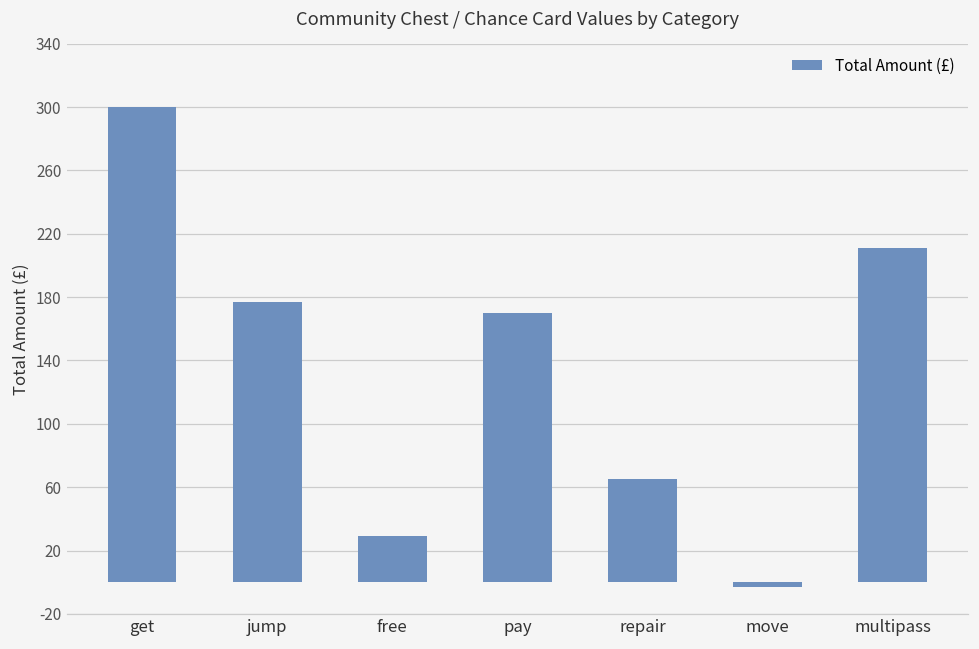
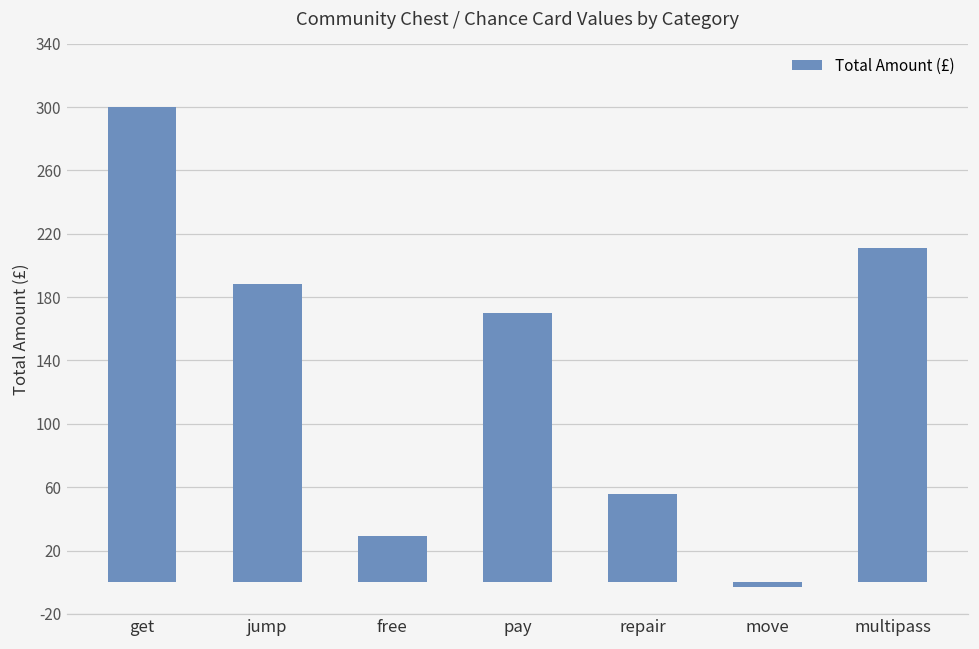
jump: 177 -> 188
repair: 65 -> 56
